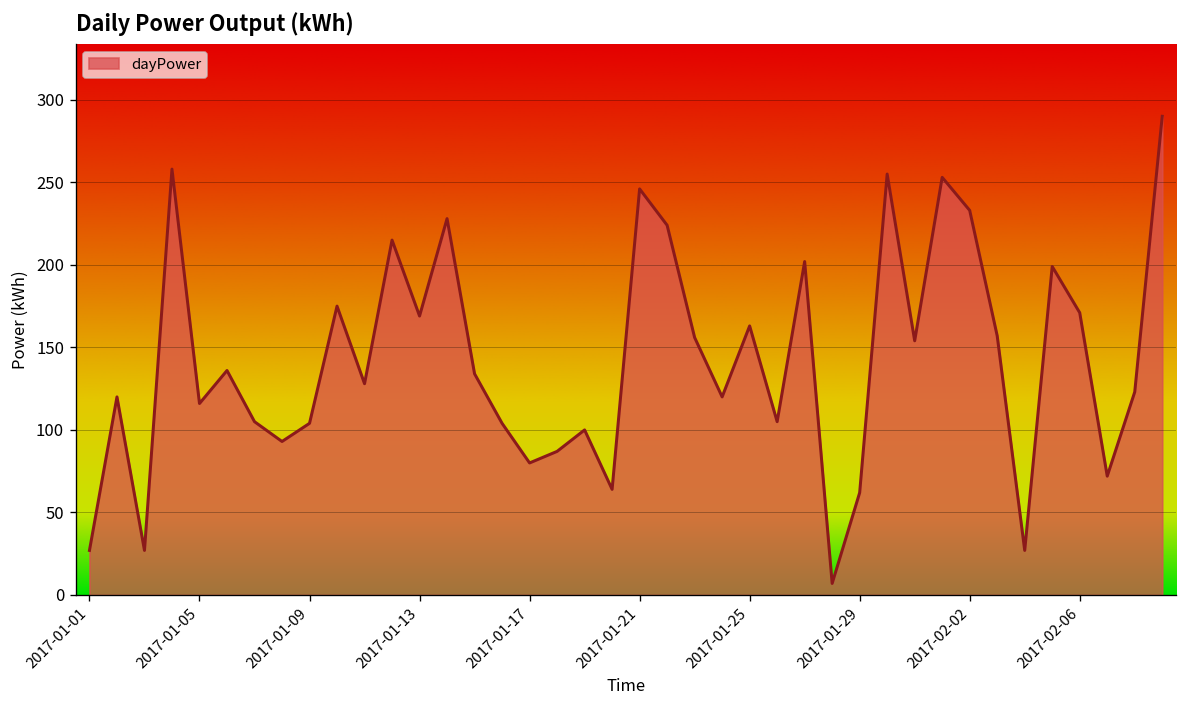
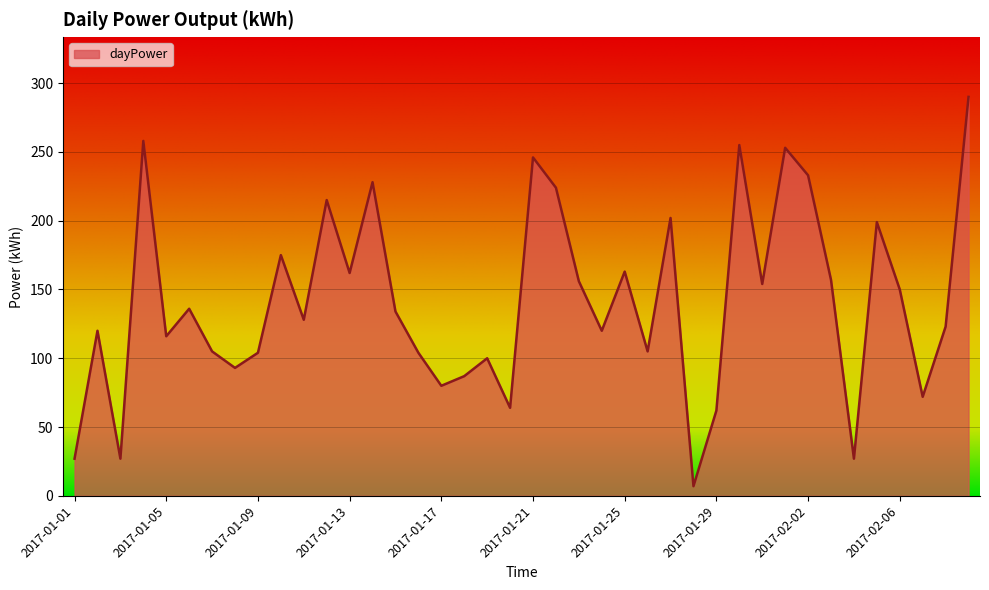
2017-01-13: 169 -> 162
2017-02-06: 171 -> 150
